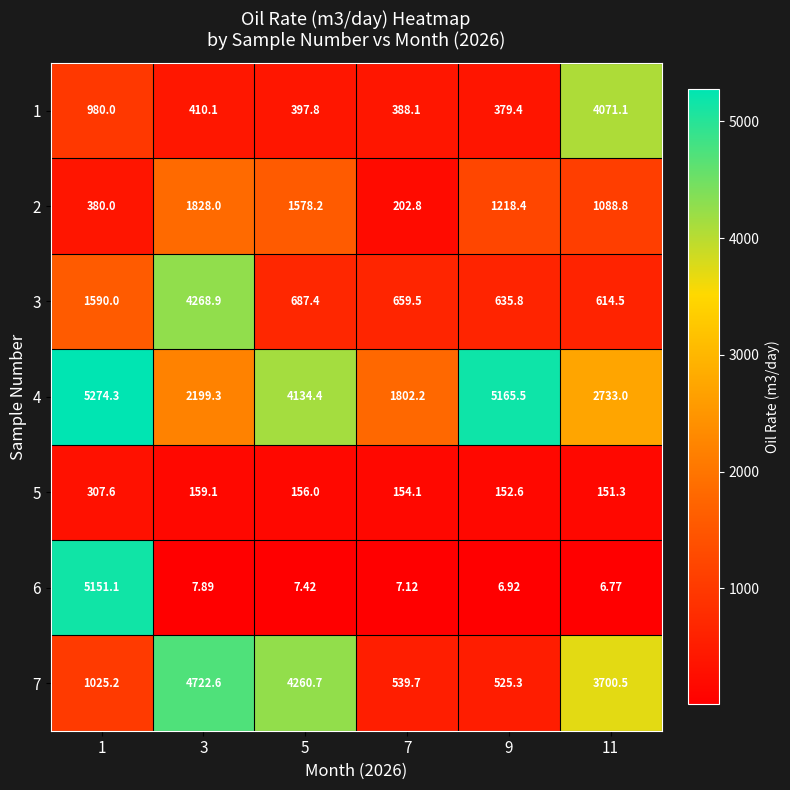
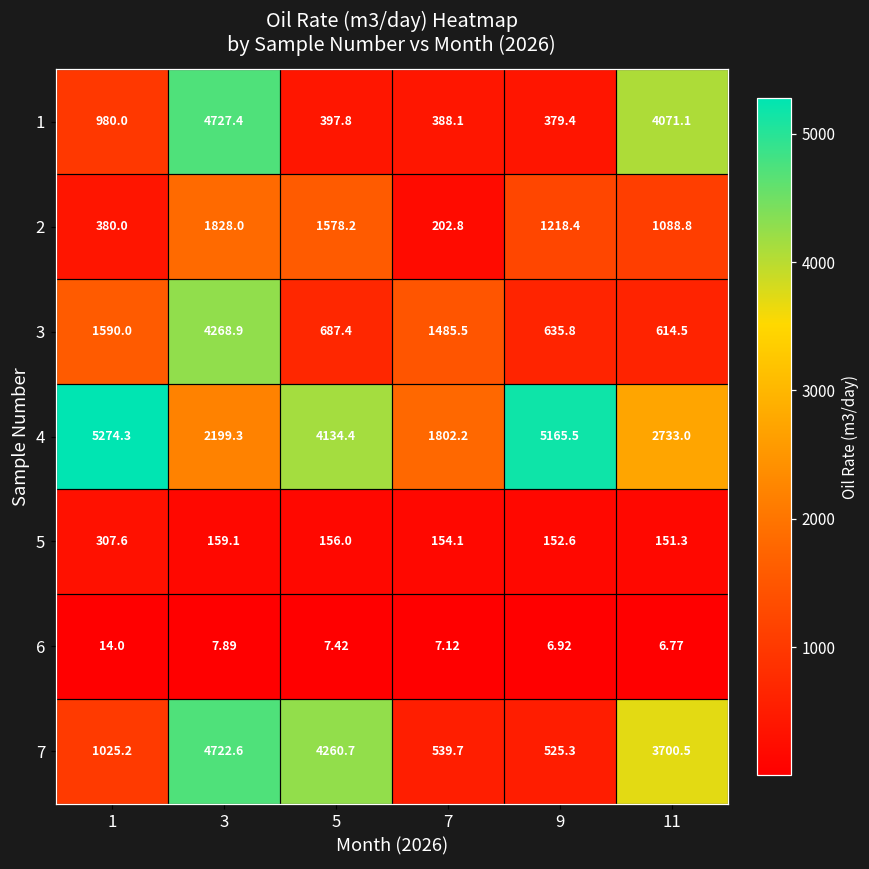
1, 3: 410.1 -> 4727.4
3, 7: 659.5 -> 1485.5
6, 1: 5151.1 -> 14.0
